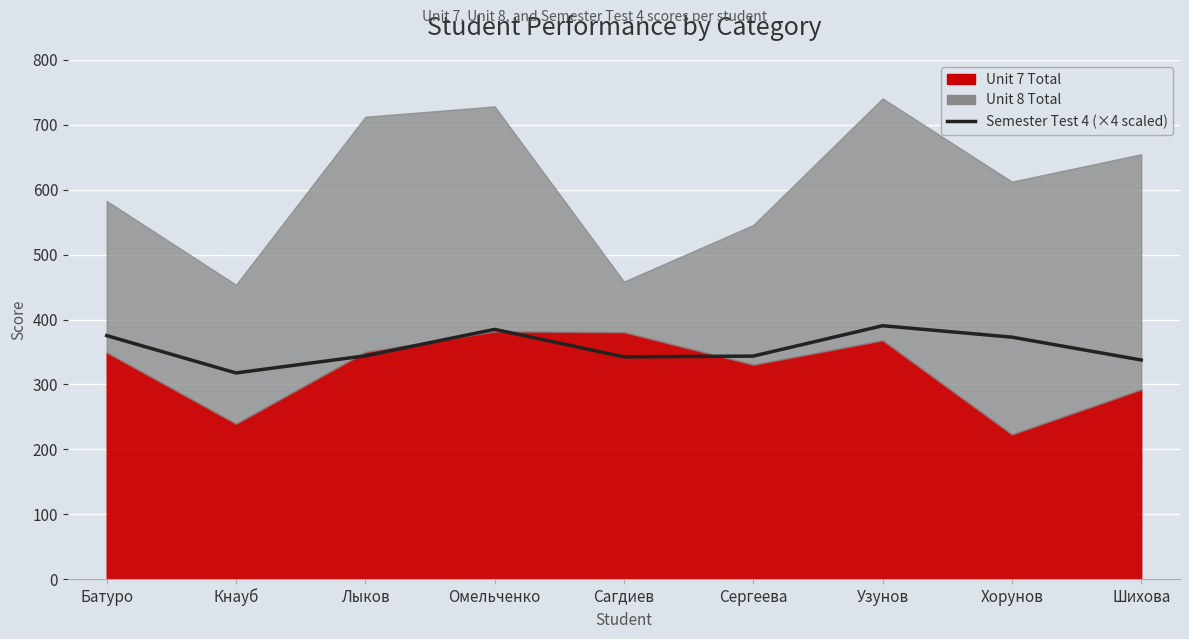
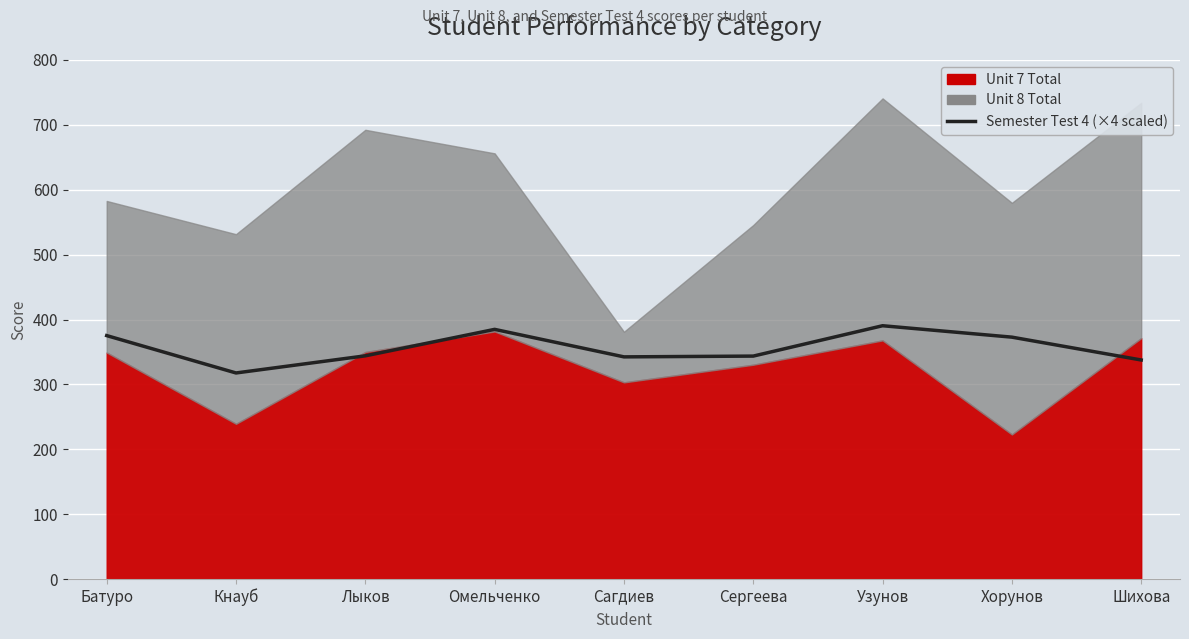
Unit 8 Total, Кнауб: 210 -> 290
Unit 8 Total, Лыков: 360 -> 340
Unit 8 Total, Омельченко: 350 -> 270
Unit 7 Total, Сагдиев: 380 -> 300
Unit 8 Total, Хорунов: 390 -> 360
Unit 7 Total, Шихова: 290 -> 370
